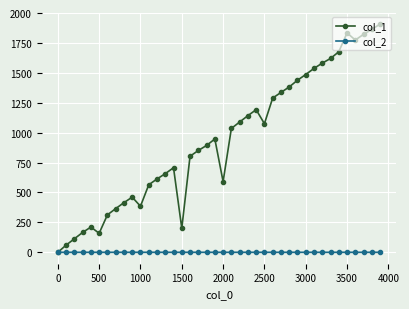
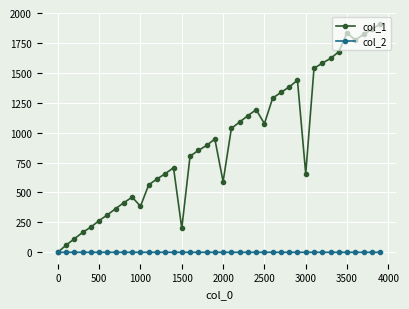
col_1, 500: 160 -> 270
col_1, 3000: 1490 -> 660
